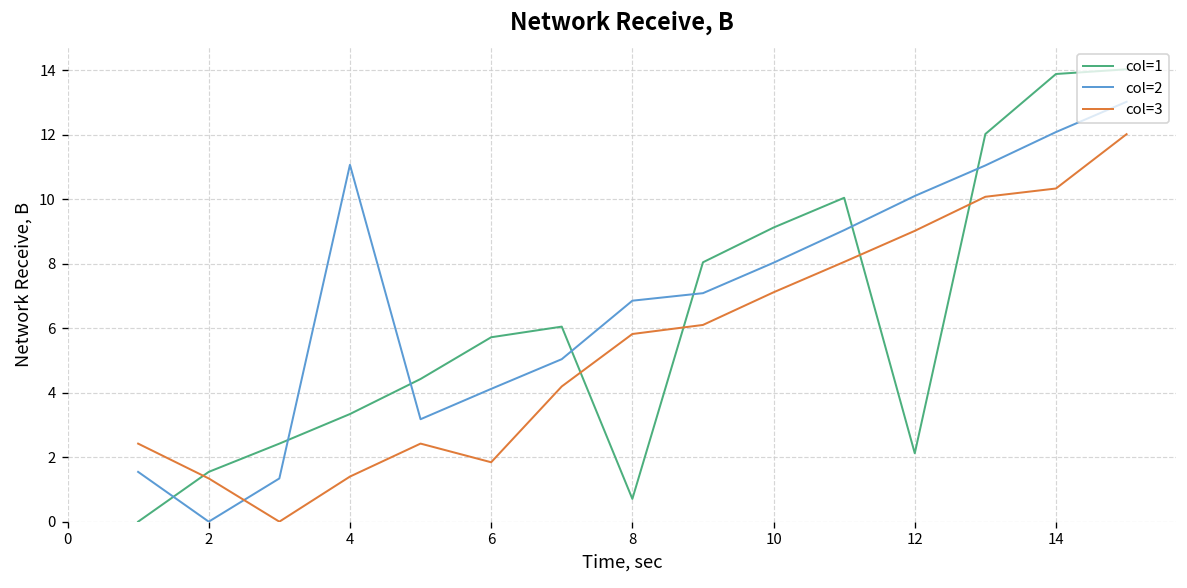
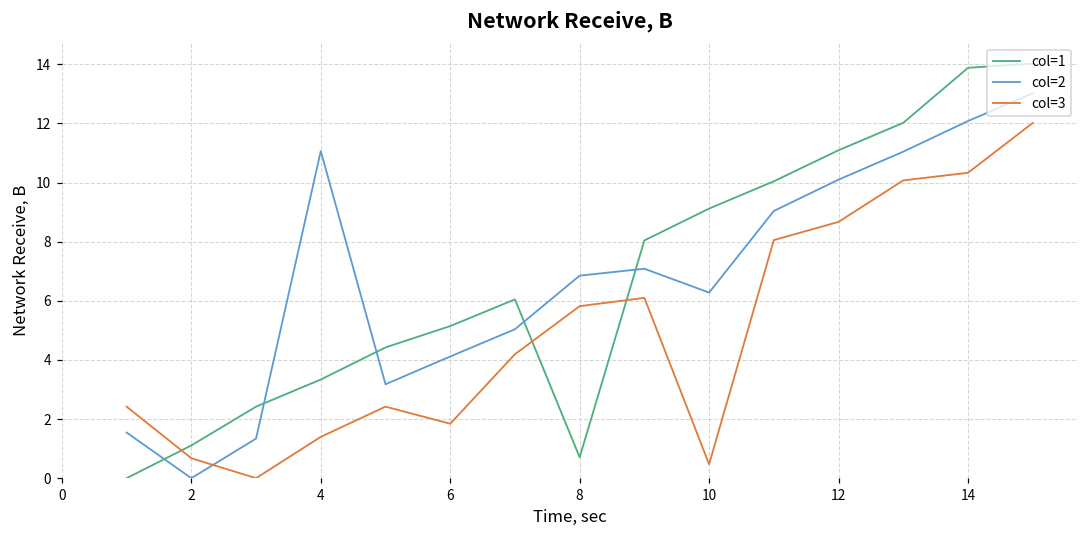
col=1, 2: 1.5 -> 1.1
col=3, 2: 1.3 -> 0.7
col=1, 6: 5.7 -> 5.1
col=2, 10: 8.0 -> 6.3
col=3, 10: 7.1 -> 0.5
col=1, 12: 2.1 -> 11.1
col=3, 12: 9.0 -> 8.7
